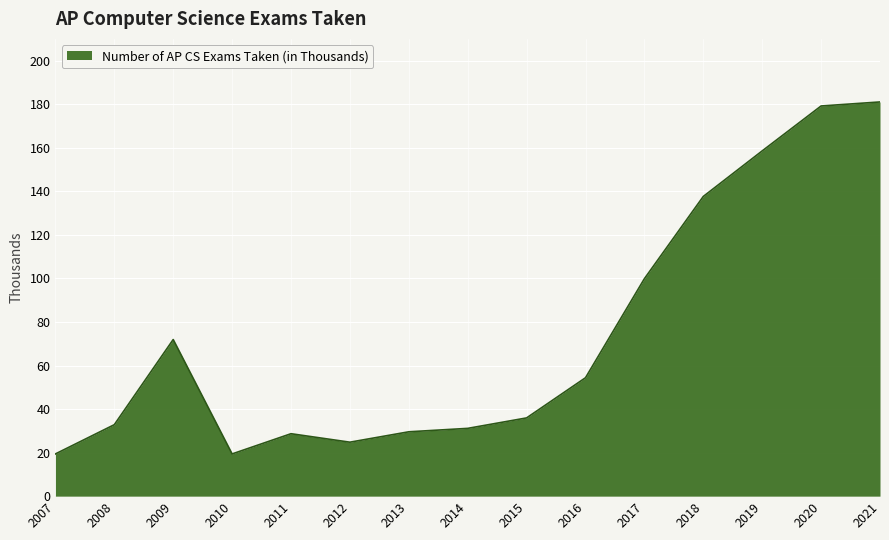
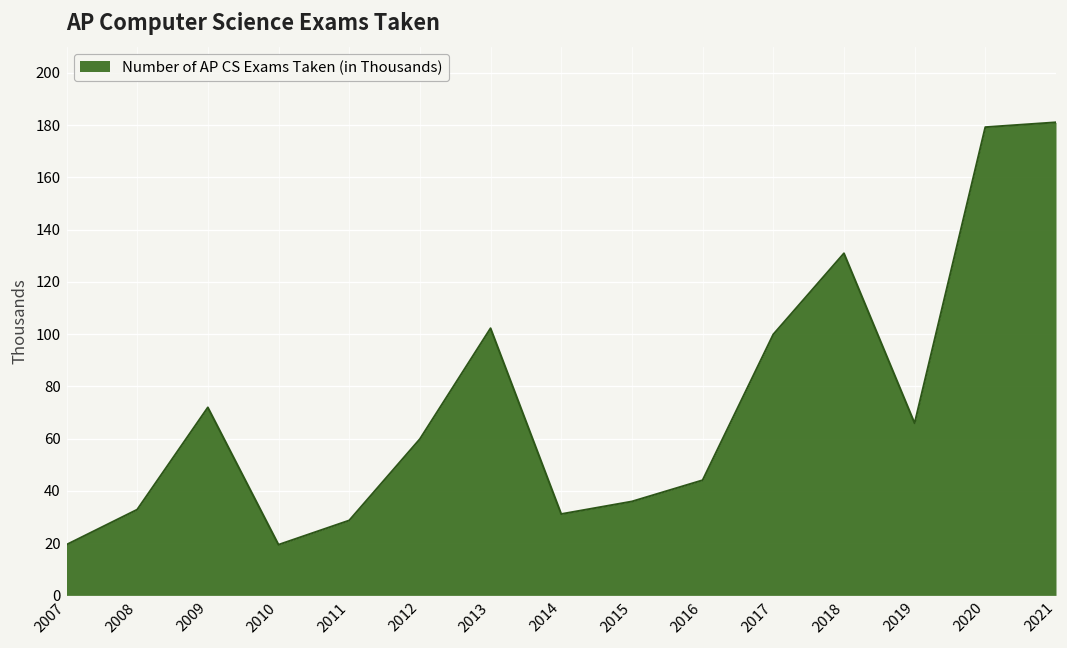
2012: 25 -> 60
2013: 30 -> 102
2016: 54 -> 44
2018: 138 -> 131
2019: 159 -> 66
